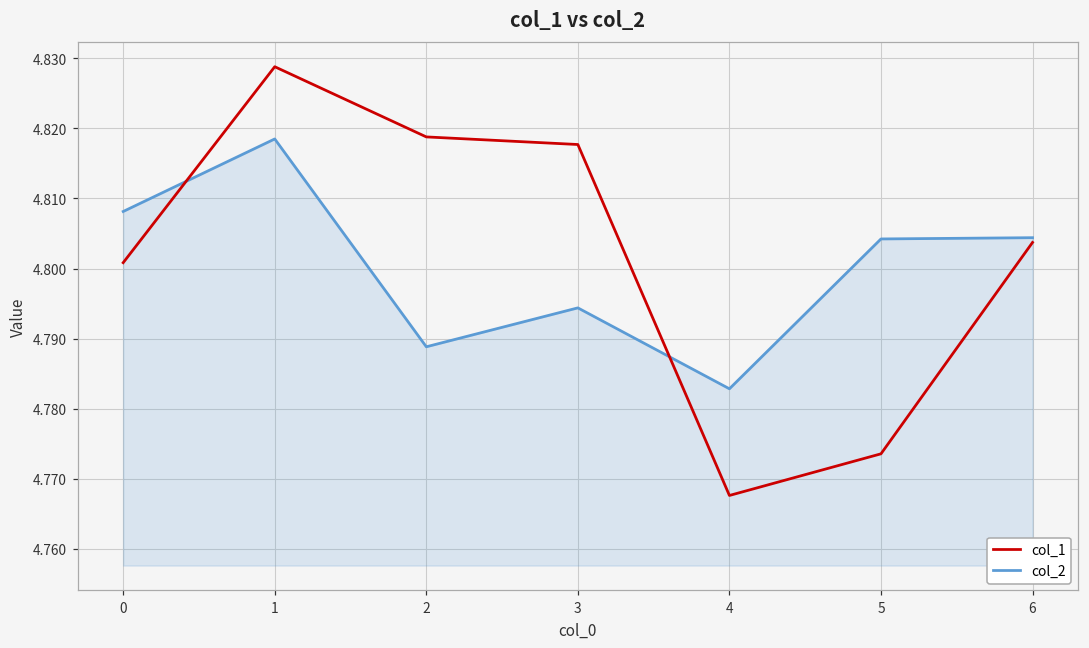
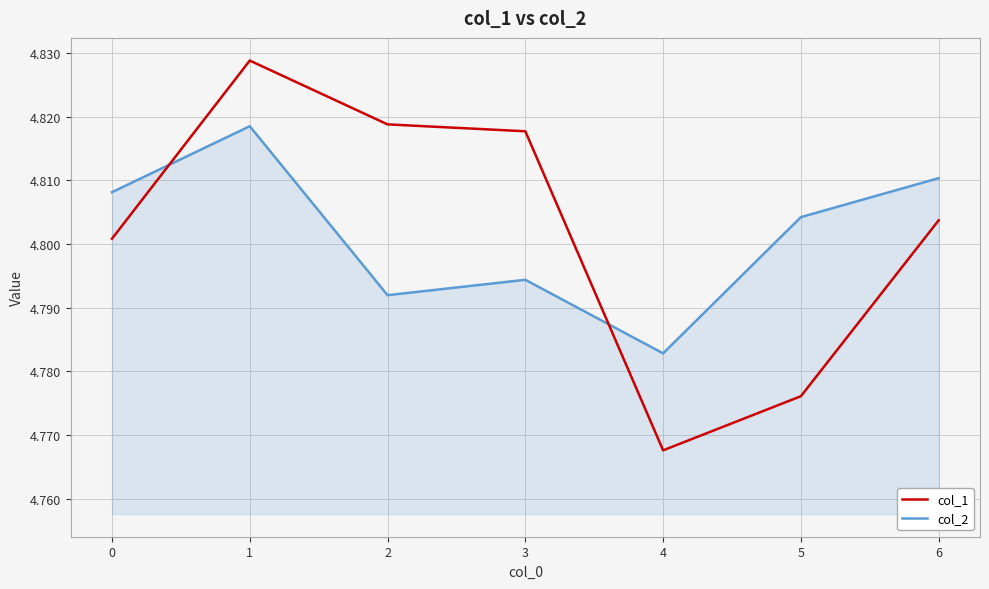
col_2, 2: 4.789 -> 4.792
col_1, 5: 4.774 -> 4.776
col_2, 6: 4.804 -> 4.810
